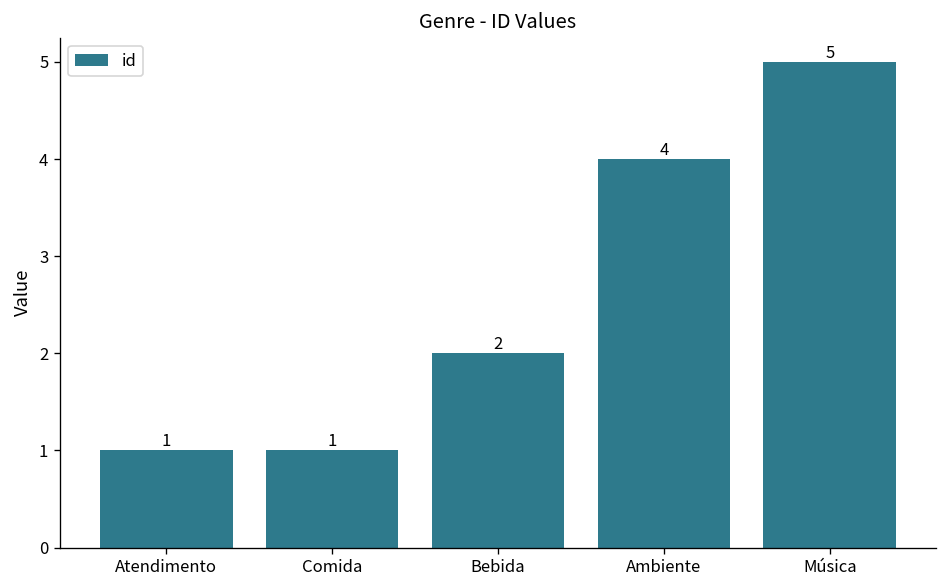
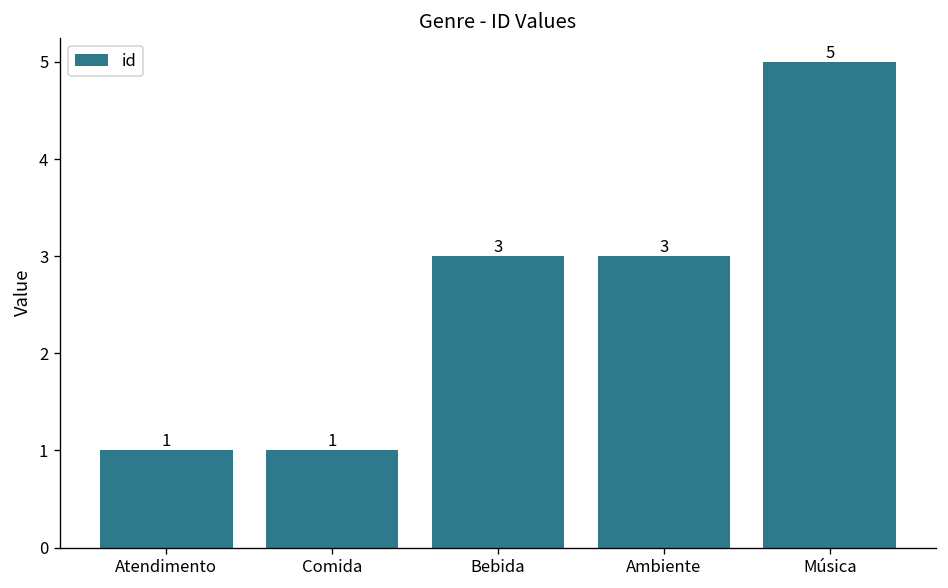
Bebida: 2 -> 3
Ambiente: 4 -> 3
